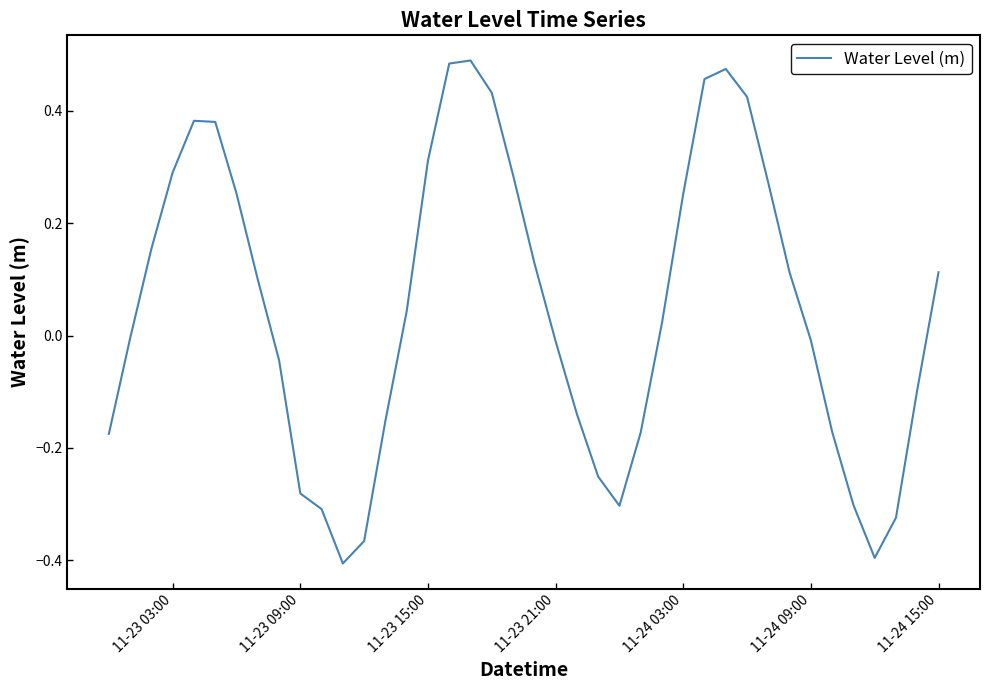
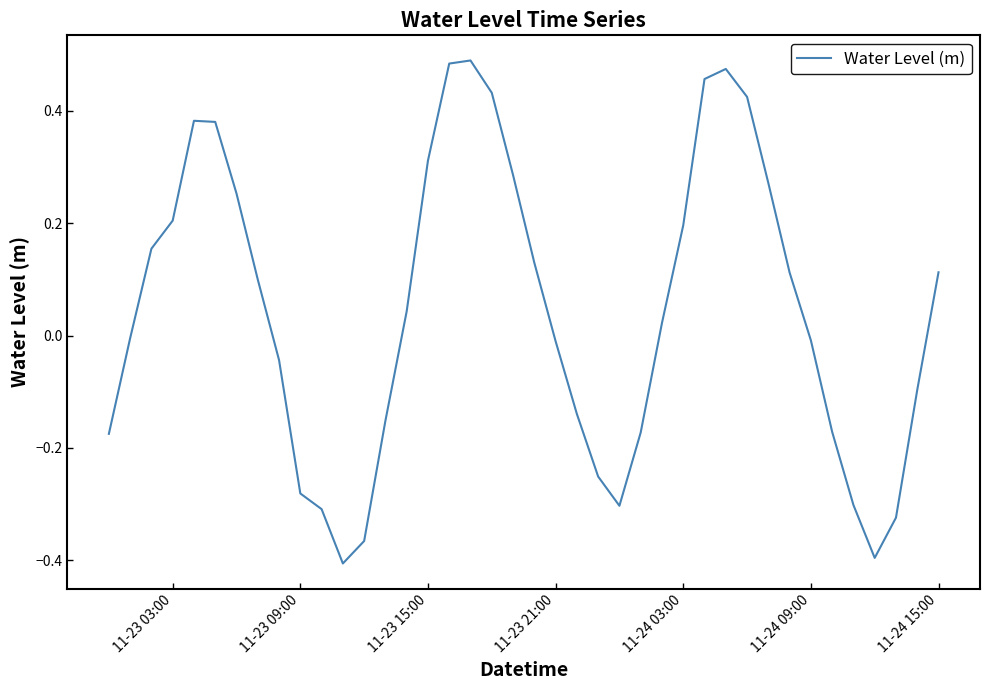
11-23 03:00: 0.29 -> 0.20
11-24 03:00: 0.25 -> 0.20
